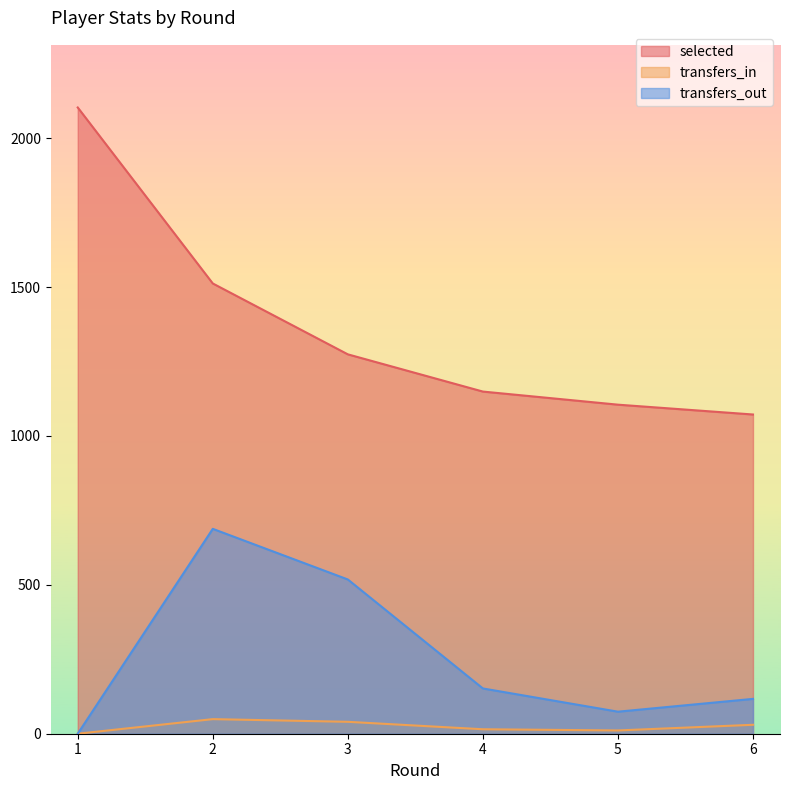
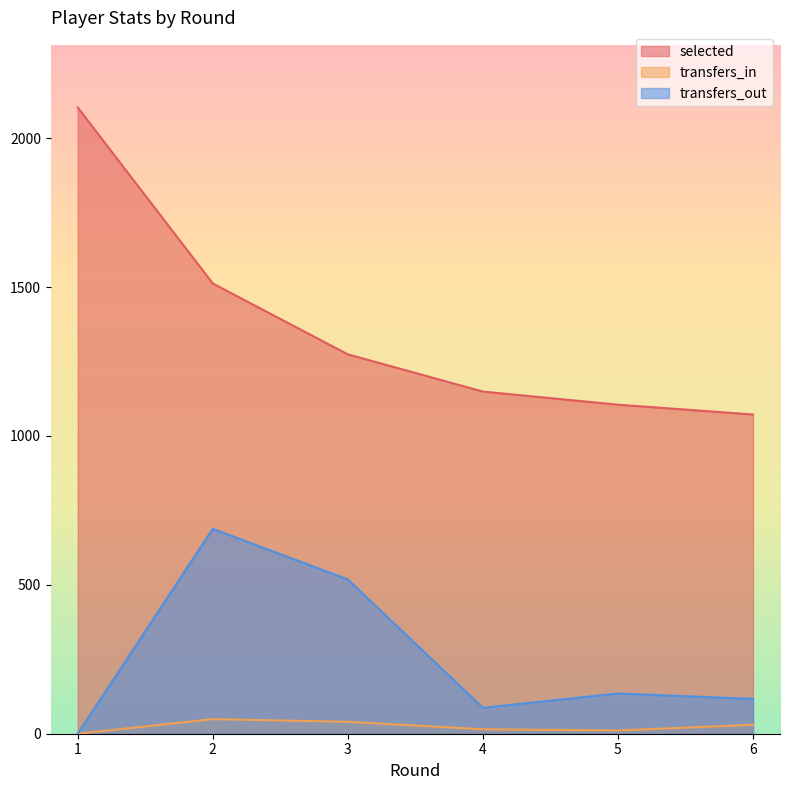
transfers_out, 4: 150 -> 90
transfers_out, 5: 70 -> 140
